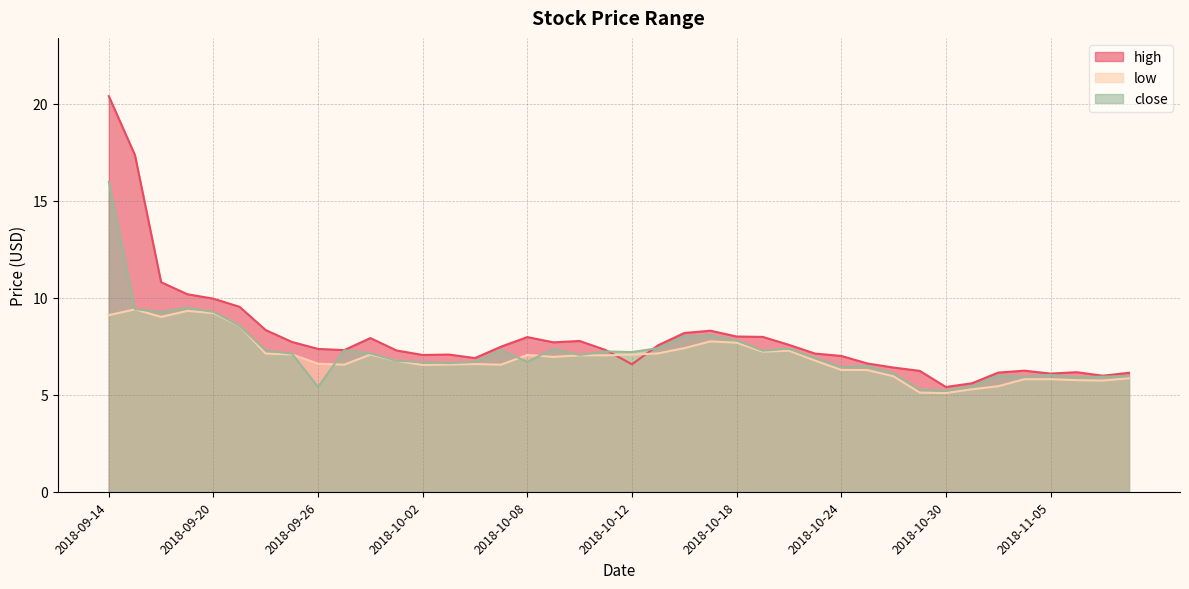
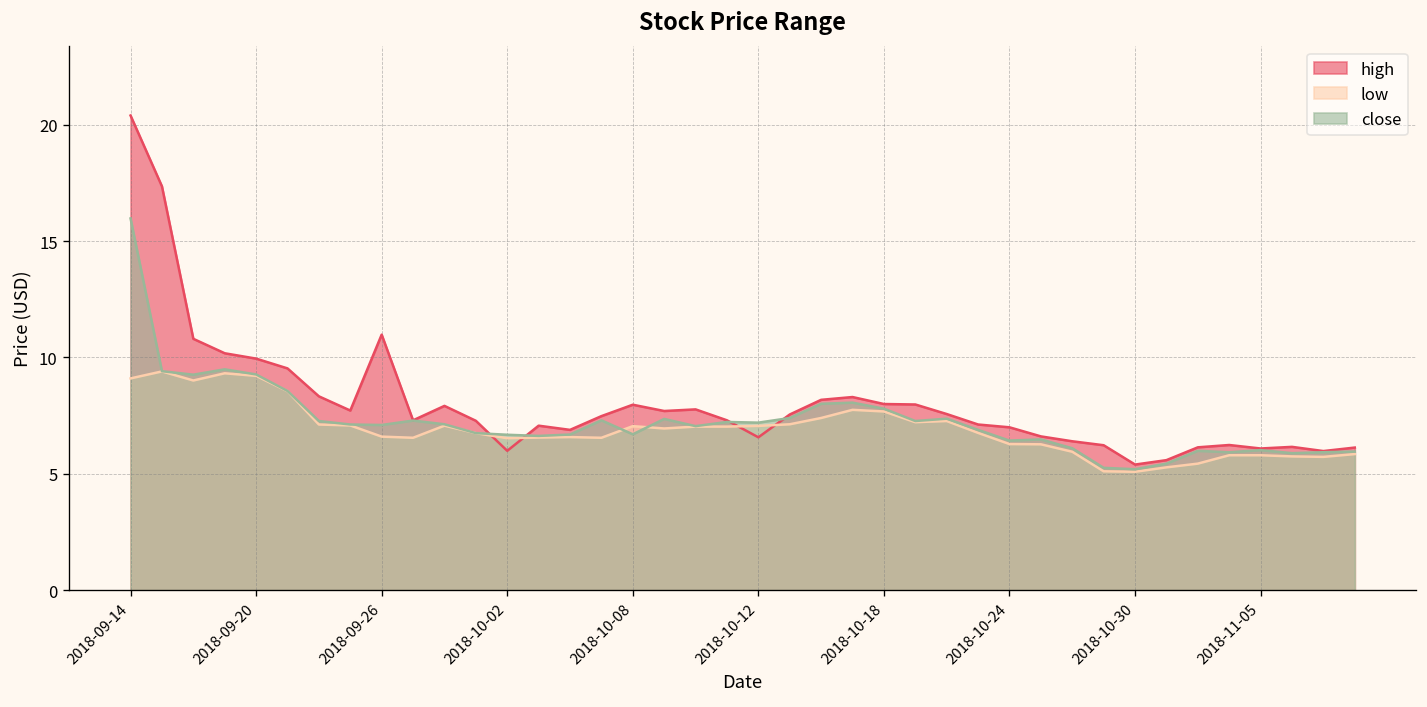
high, 2018-09-26: 7.4 -> 11.0
close, 2018-09-26: 5.4 -> 7.1
high, 2018-10-02: 7.1 -> 6.0
